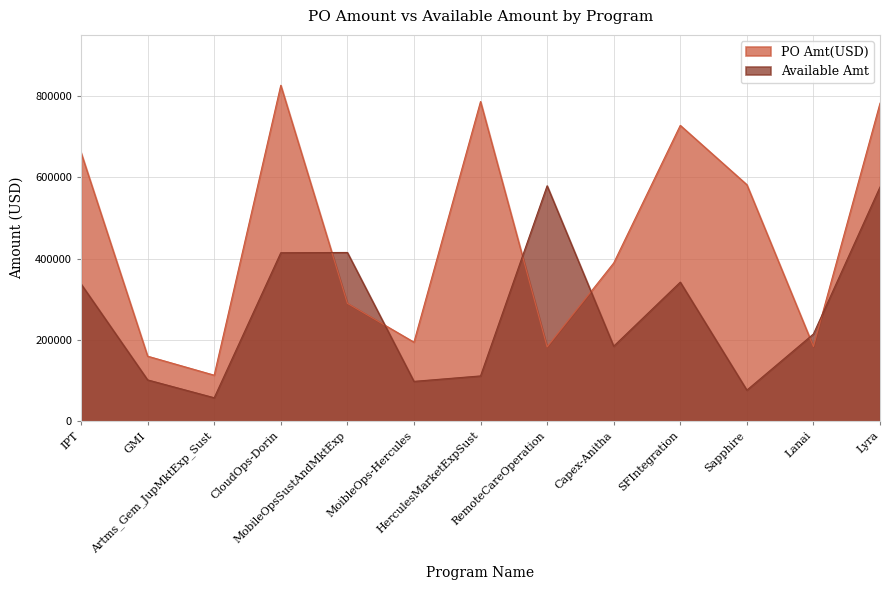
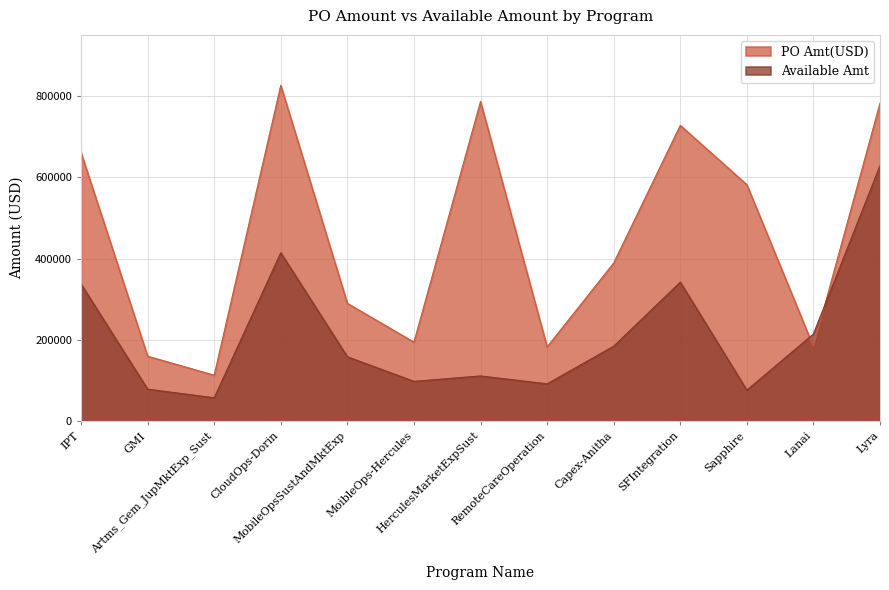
Available Amt, GMI: 100000 -> 80000
Available Amt, MobileOpsSustAndMktExp: 420000 -> 160000
Available Amt, RemoteCareOperation: 580000 -> 90000
Available Amt, Lyra: 580000 -> 630000
